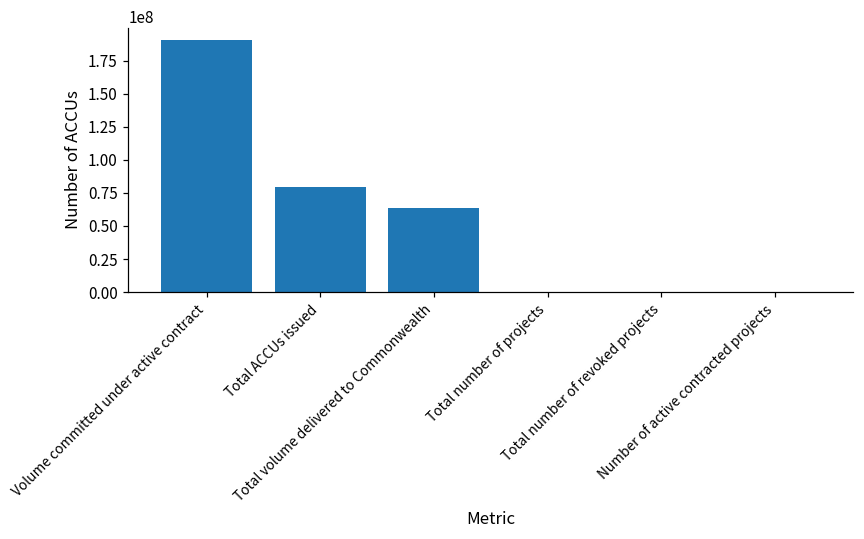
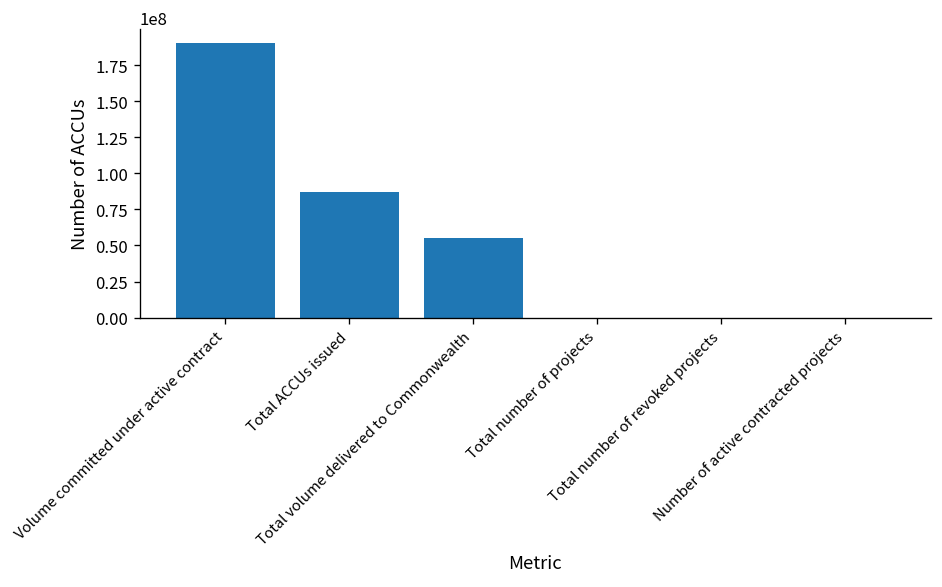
Total ACCUs issued: 79000000 -> 87000000
Total volume delivered to Commonwealth: 64000000 -> 55000000
